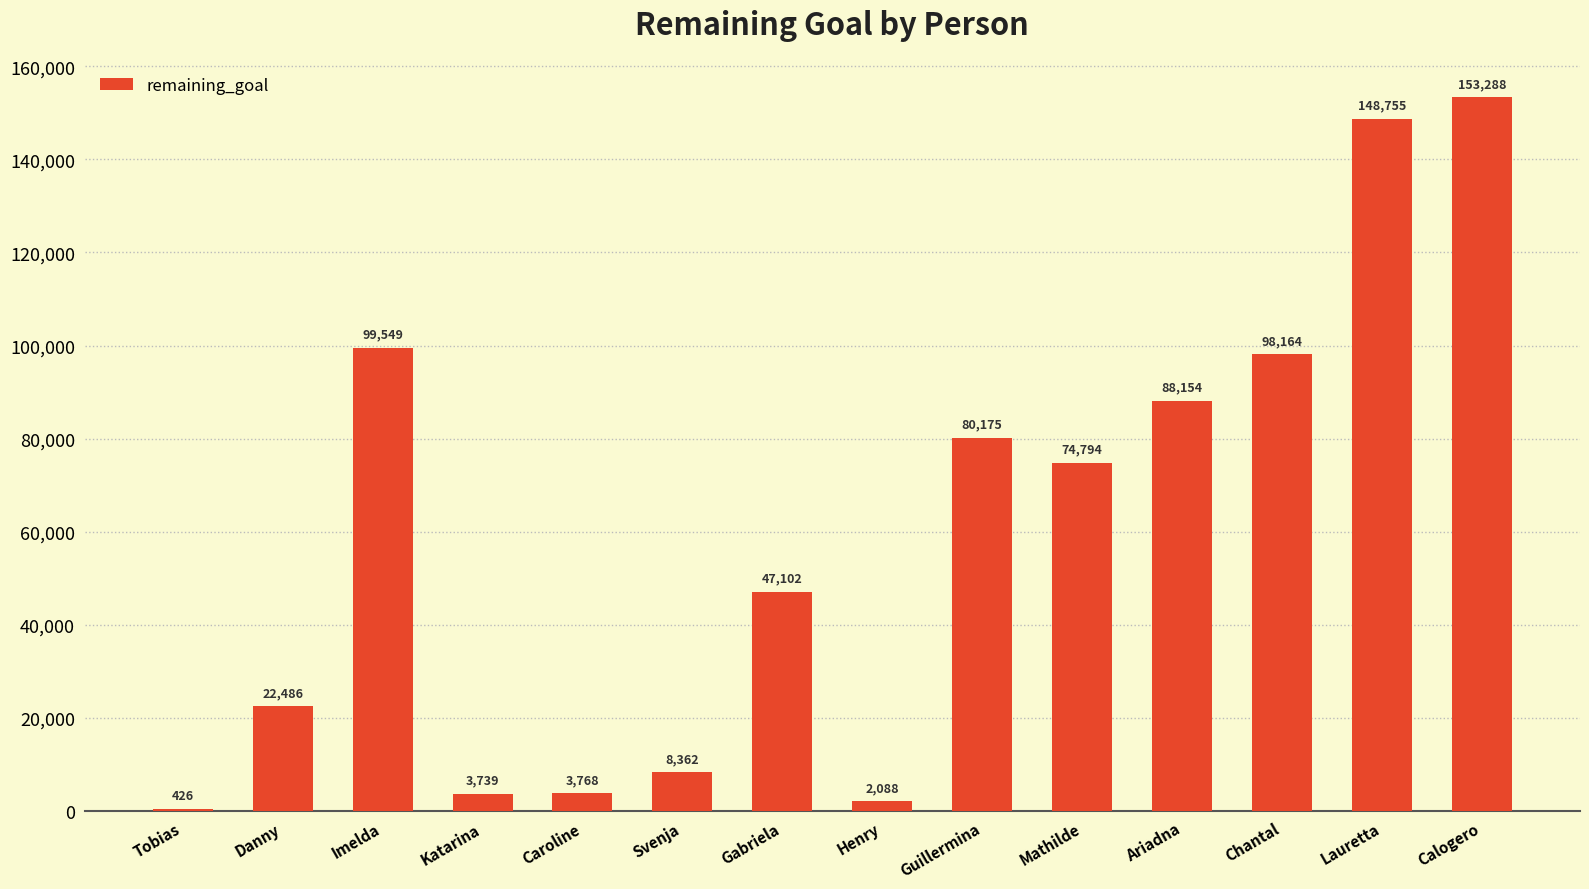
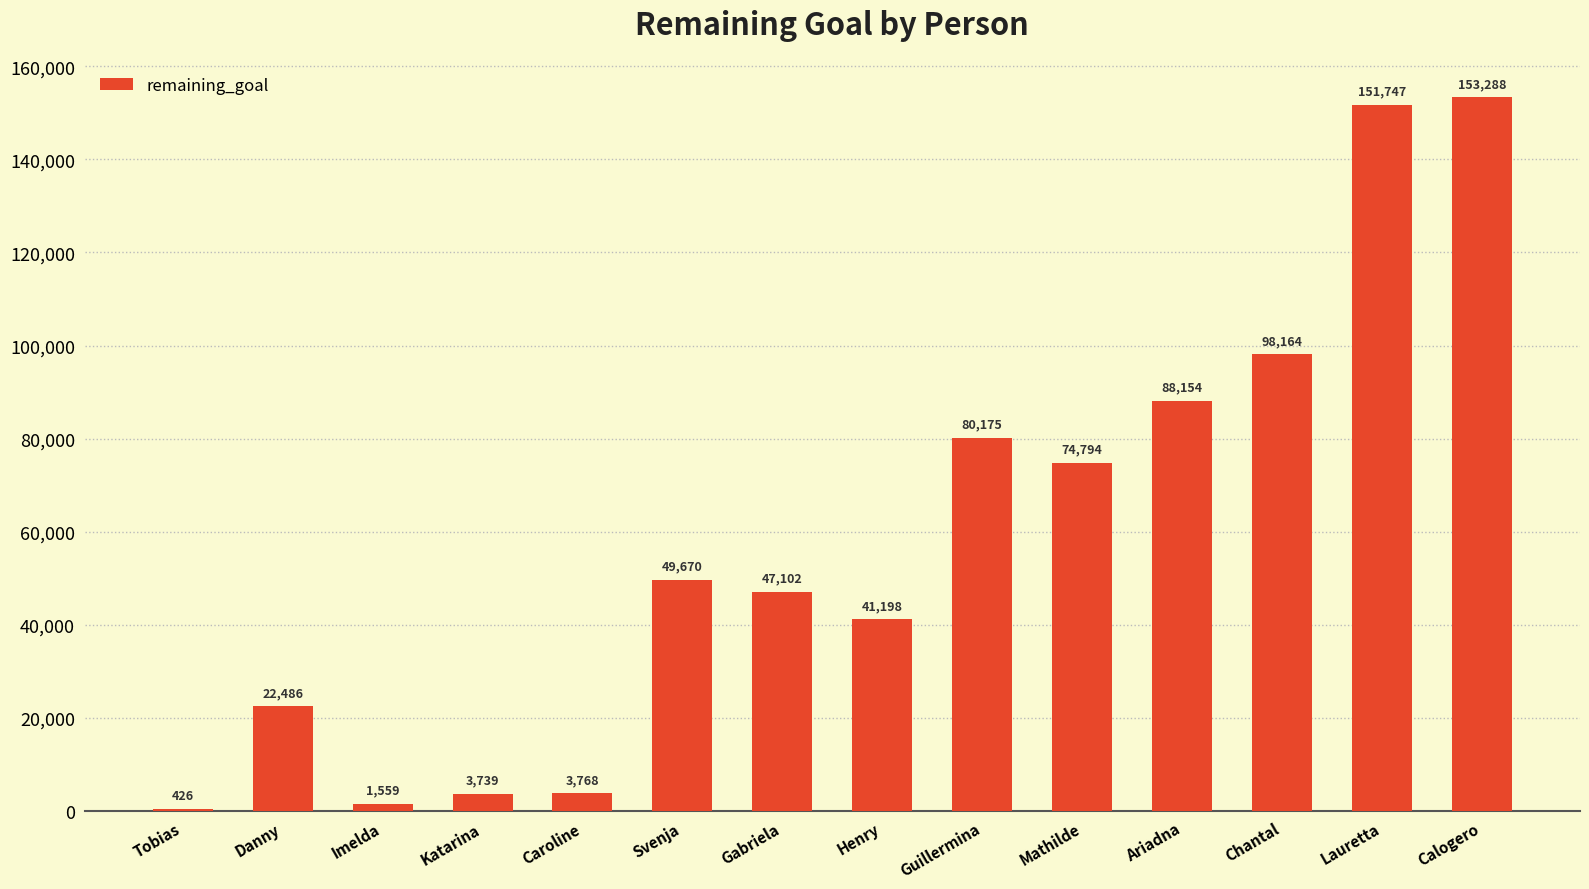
Imelda: 99,549 -> 1,559
Svenja: 8,362 -> 49,670
Henry: 2,088 -> 41,198
Lauretta: 148,755 -> 151,747
